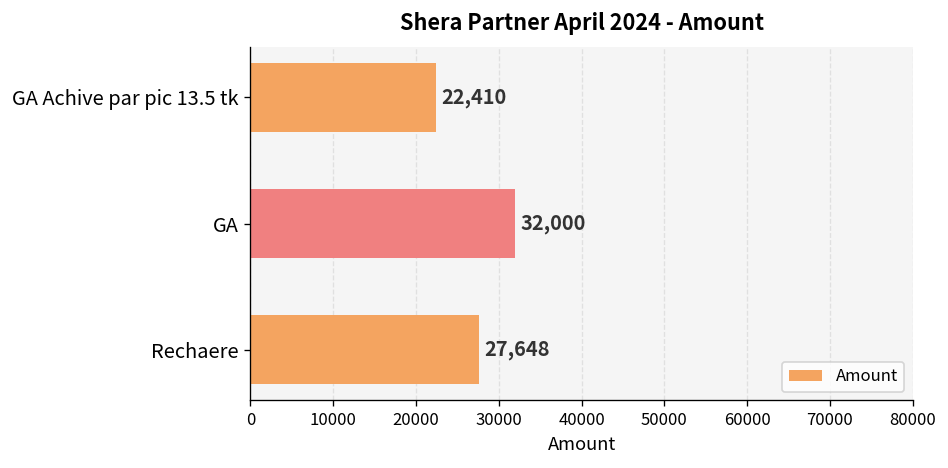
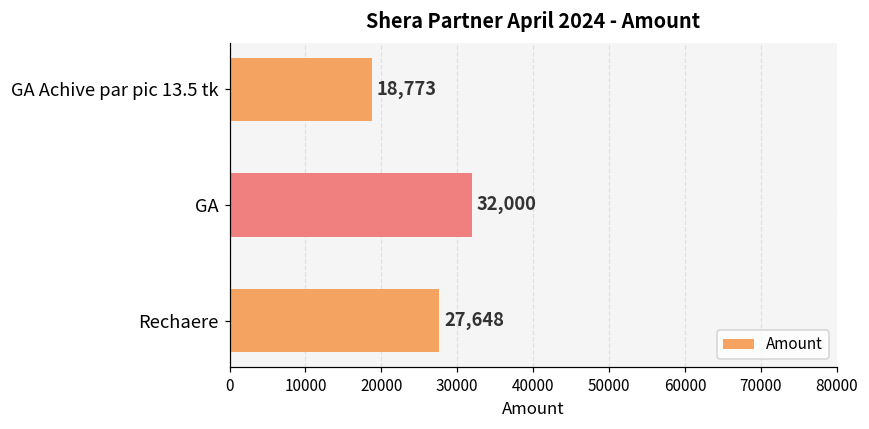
GA Achive par pic 13.5 tk: 22,410 -> 18,773
